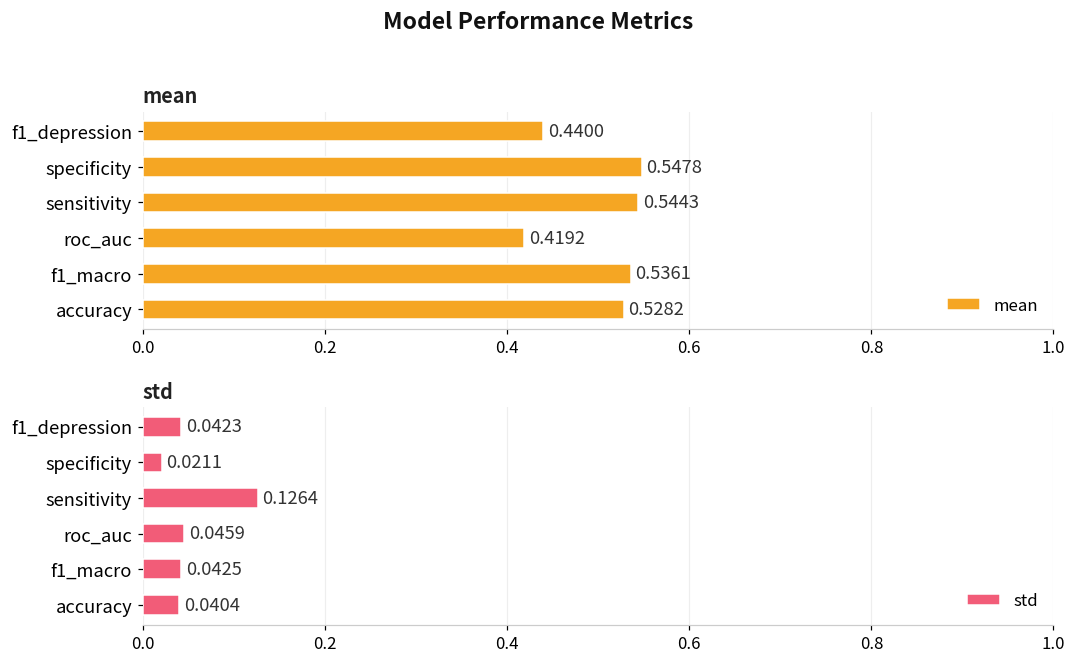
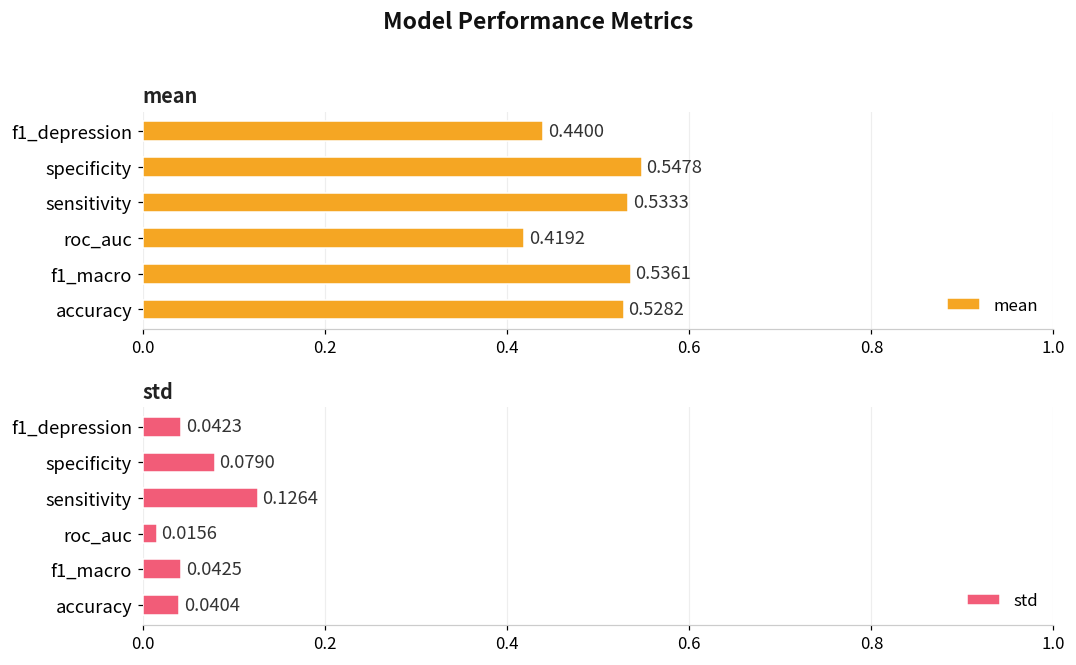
mean, sensitivity: 0.5443 -> 0.5333
std, specificity: 0.0211 -> 0.0790
std, roc_auc: 0.0459 -> 0.0156
